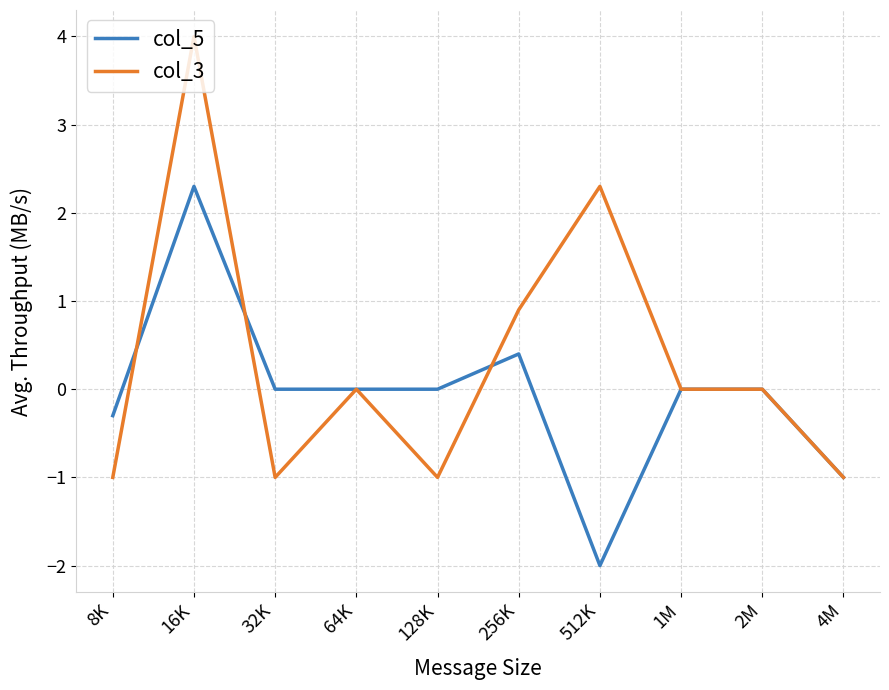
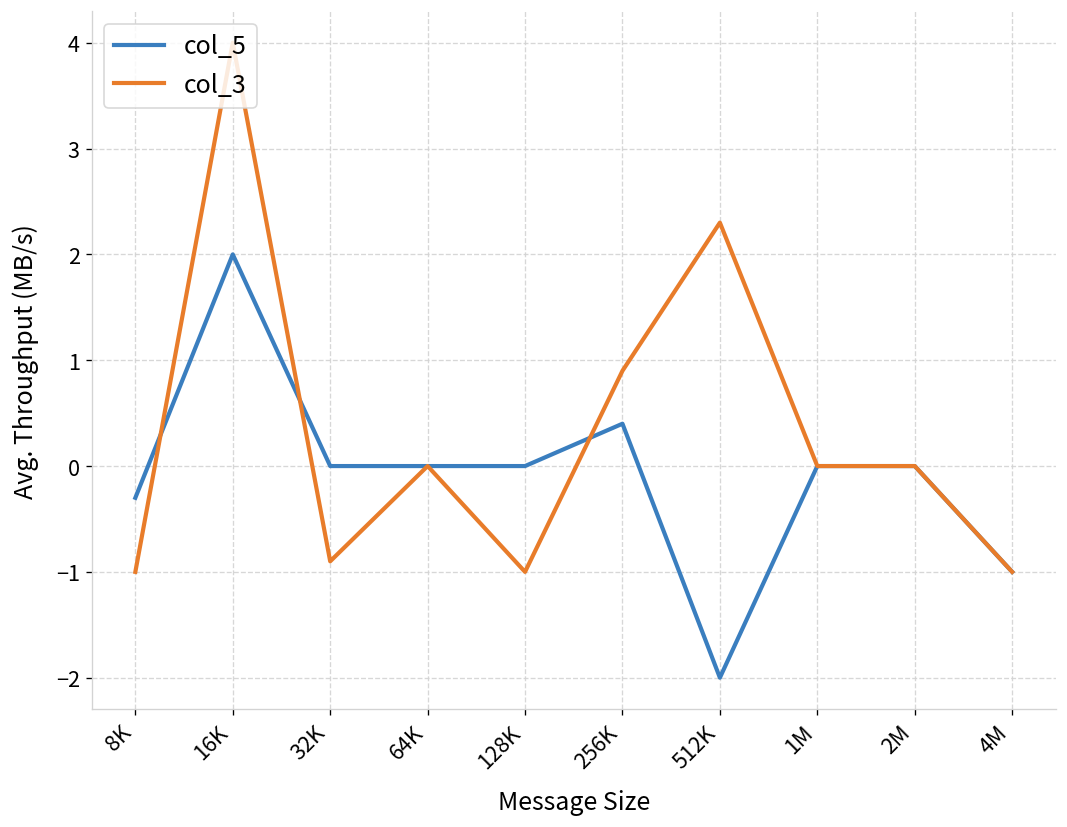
col_5, 16K: 2.3 -> 2.0
col_3, 32K: -1.0 -> -0.9
